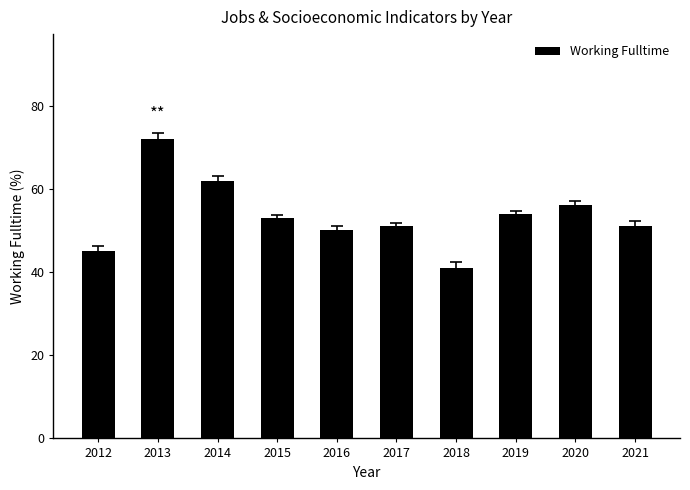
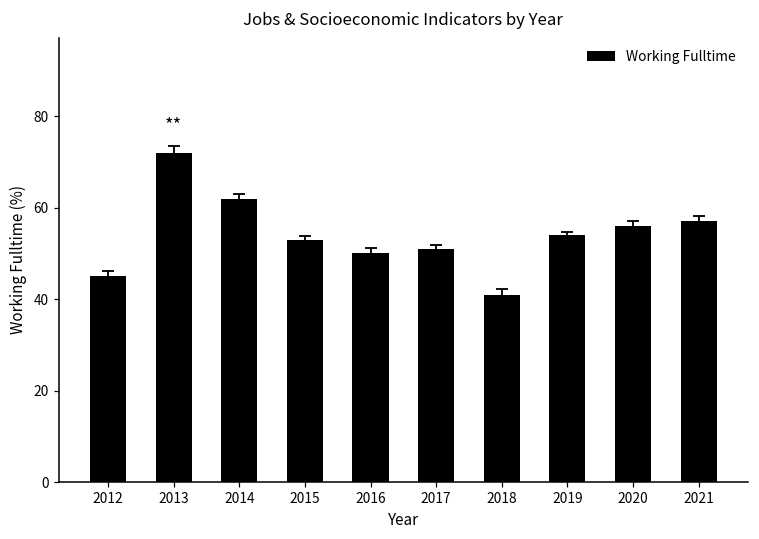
Working Fulltime, 2021: 51 -> 57
